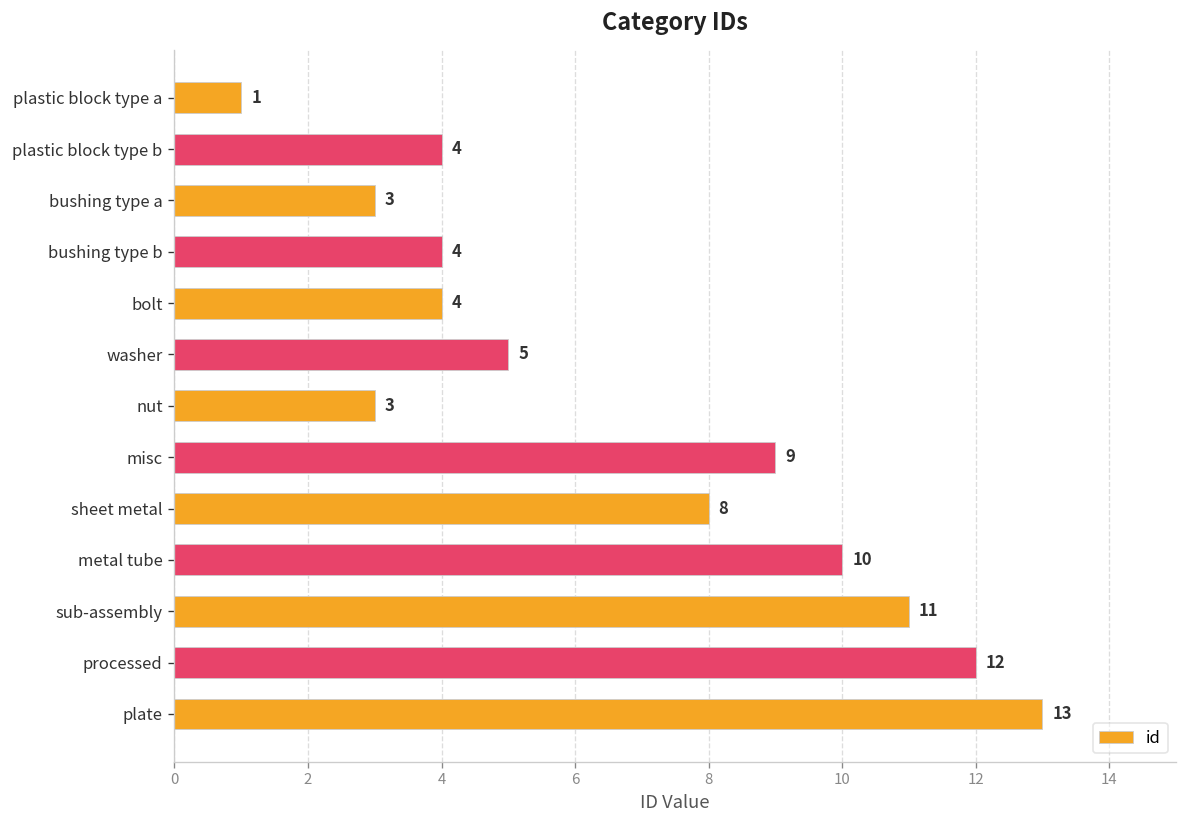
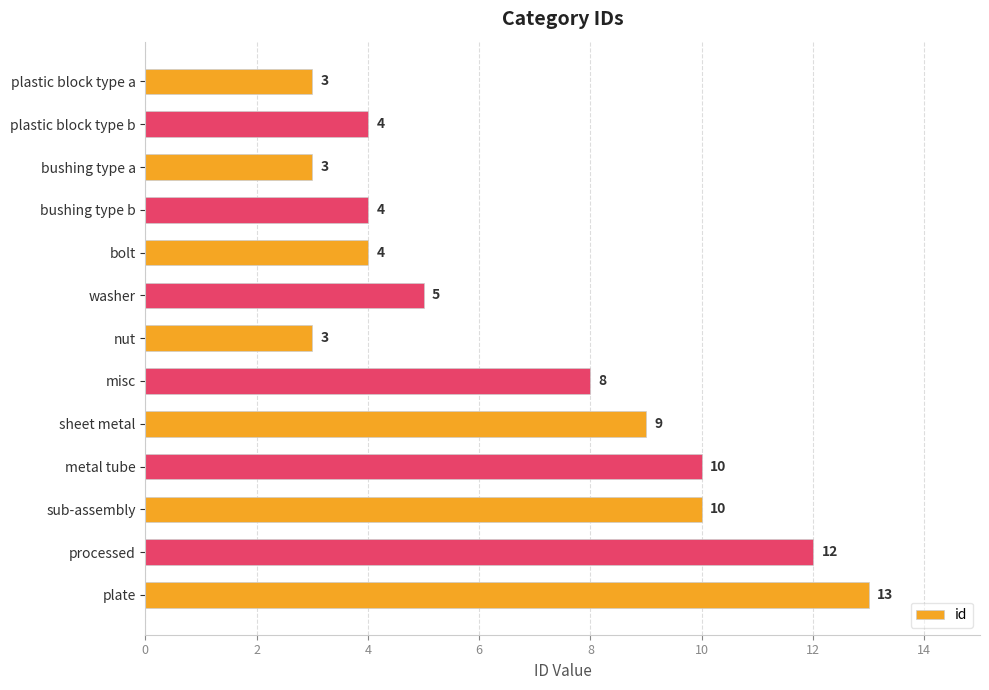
plastic block type a: 1 -> 3
misc: 9 -> 8
sheet metal: 8 -> 9
sub-assembly: 11 -> 10
